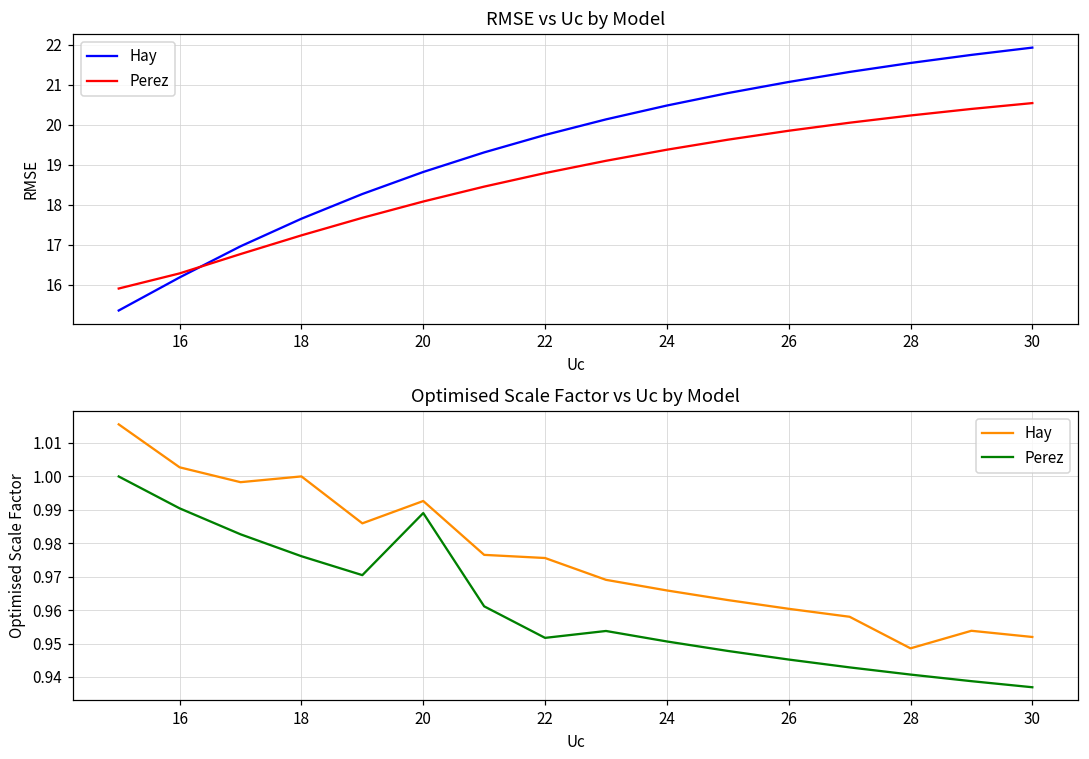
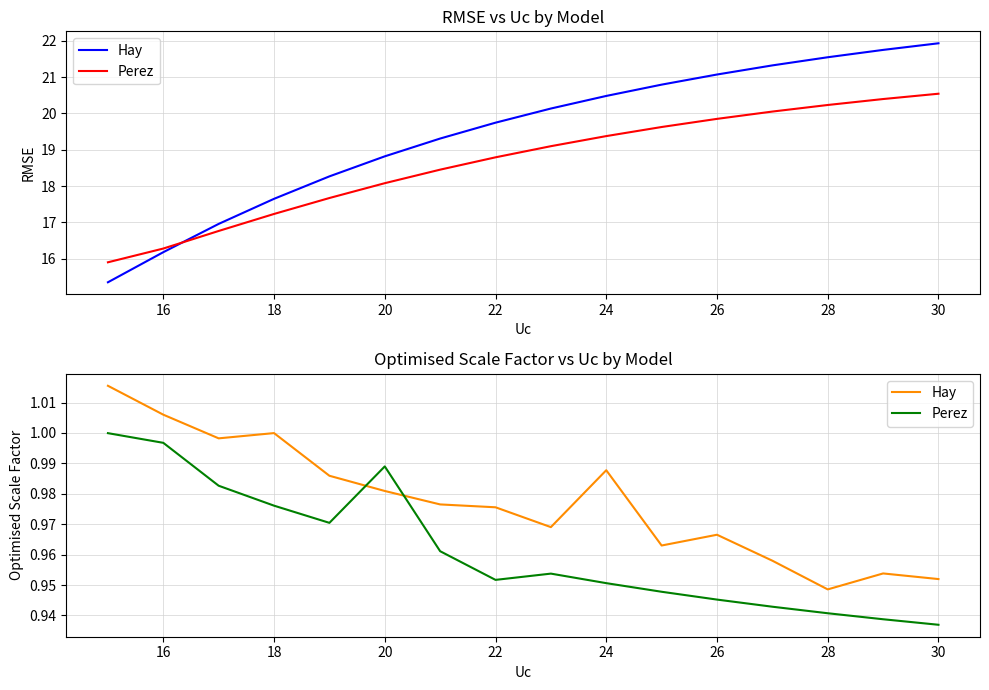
Optimised Scale Factor vs Uc by Model, Hay, 16: 1.003 -> 1.006
Optimised Scale Factor vs Uc by Model, Perez, 16: 0.990 -> 0.997
Optimised Scale Factor vs Uc by Model, Hay, 20: 0.993 -> 0.981
Optimised Scale Factor vs Uc by Model, Hay, 24: 0.966 -> 0.988
Optimised Scale Factor vs Uc by Model, Hay, 26: 0.960 -> 0.967
